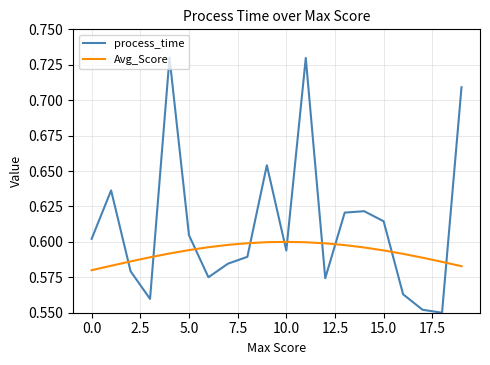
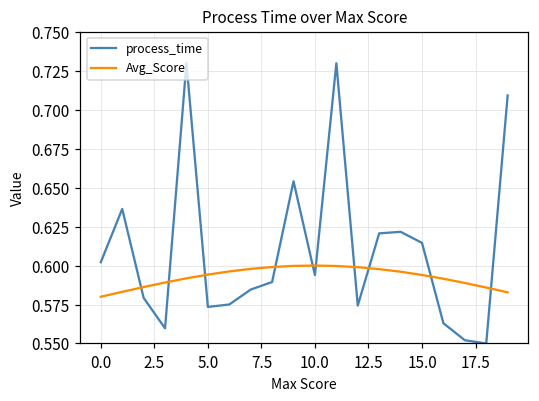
process_time, 5.0: 0.605 -> 0.573
